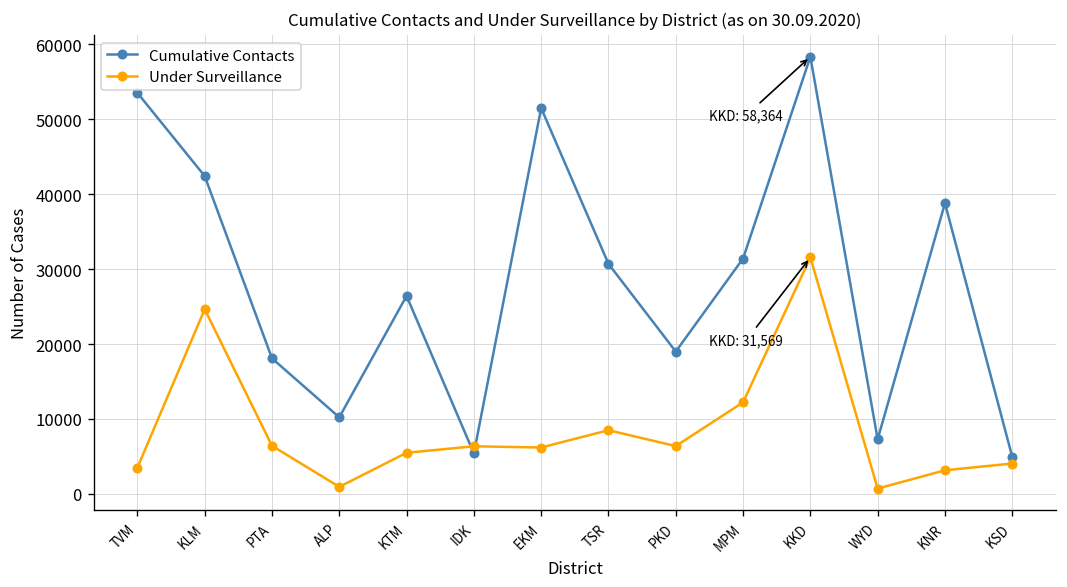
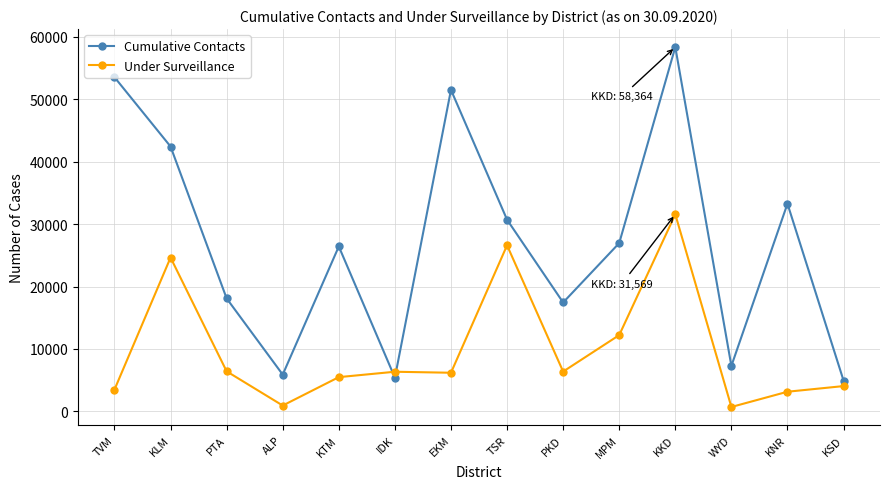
Cumulative Contacts, ALP: 10000 -> 6000
Under Surveillance, TSR: 8000 -> 27000
Cumulative Contacts, PKD: 19000 -> 17000
Cumulative Contacts, MPM: 31000 -> 27000
Cumulative Contacts, KNR: 39000 -> 33000
